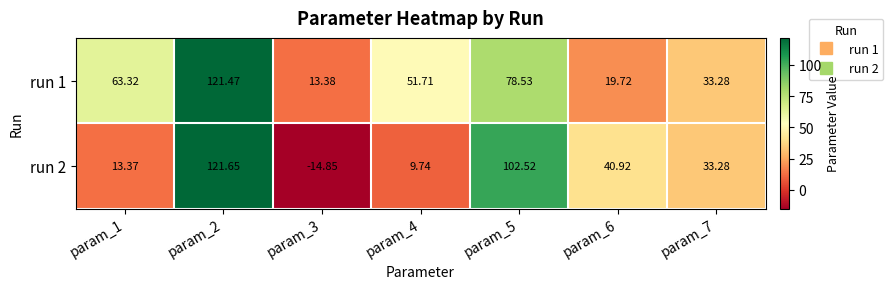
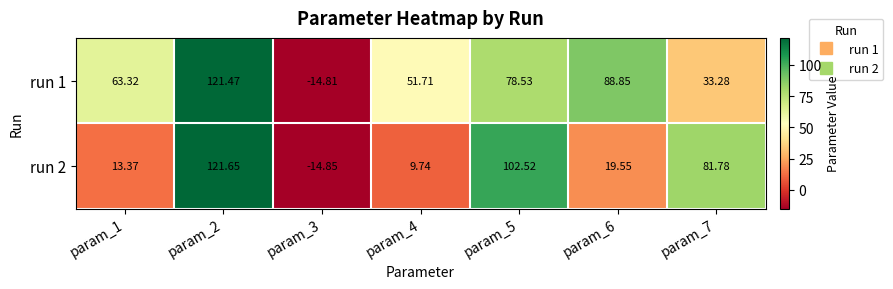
run 1, param_3: 13.38 -> -14.81
run 1, param_6: 19.72 -> 88.85
run 2, param_6: 40.92 -> 19.55
run 2, param_7: 33.28 -> 81.78
